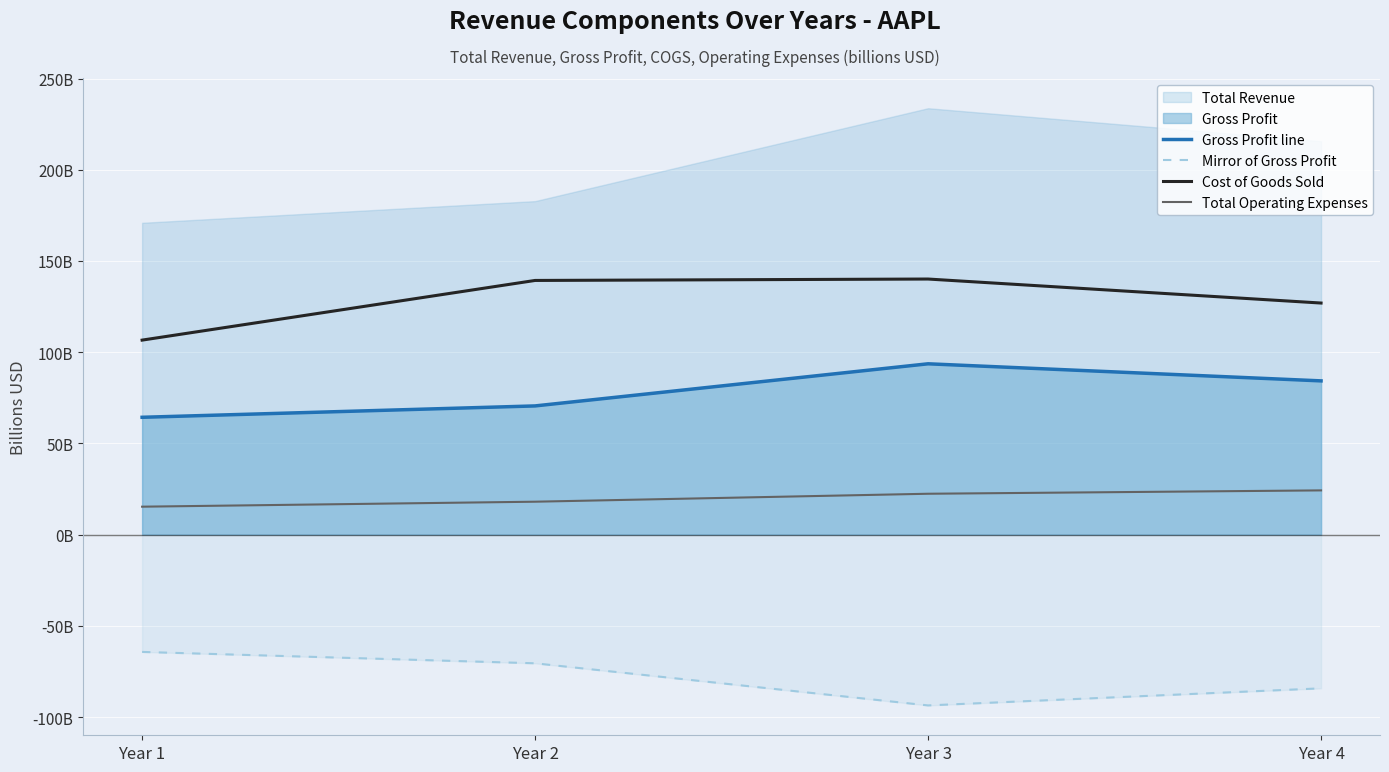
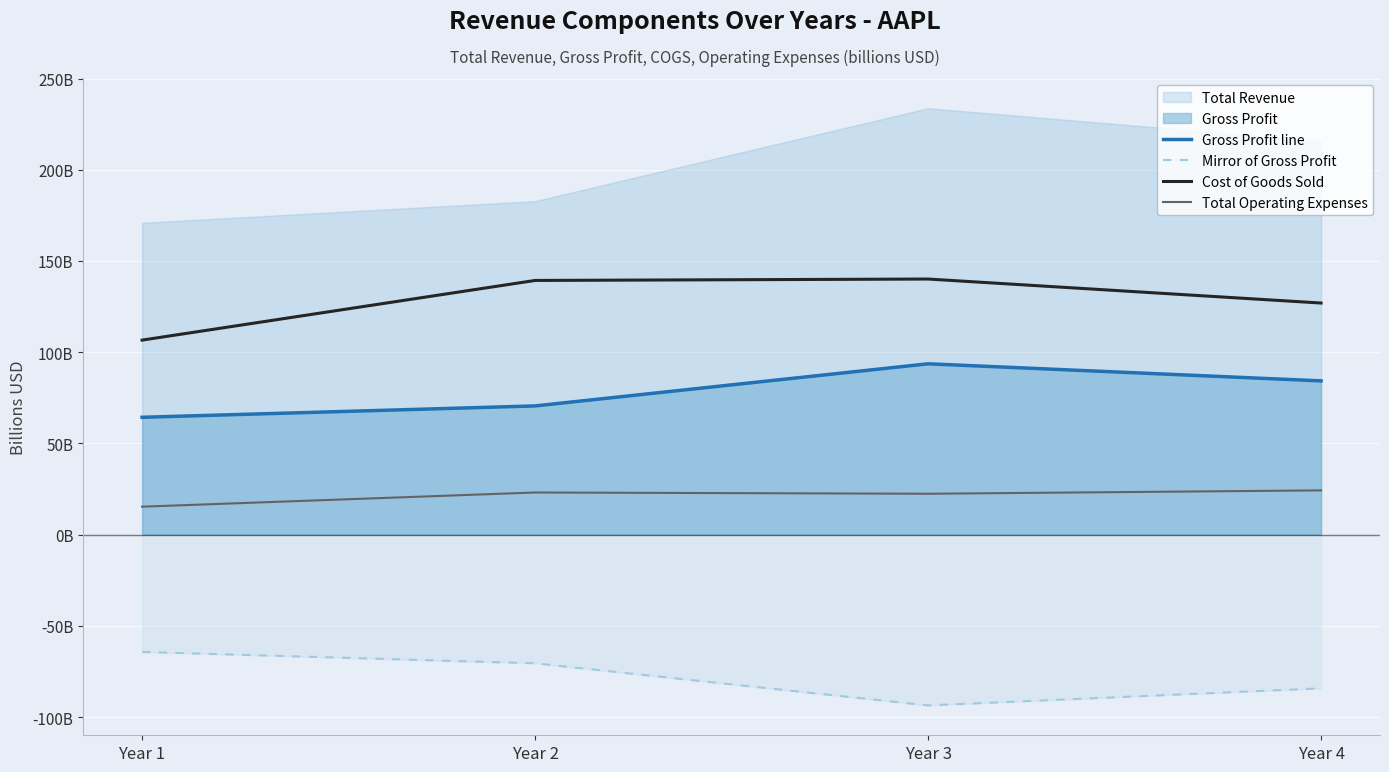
Total Operating Expenses, Year 2: 18000000000 -> 23000000000
